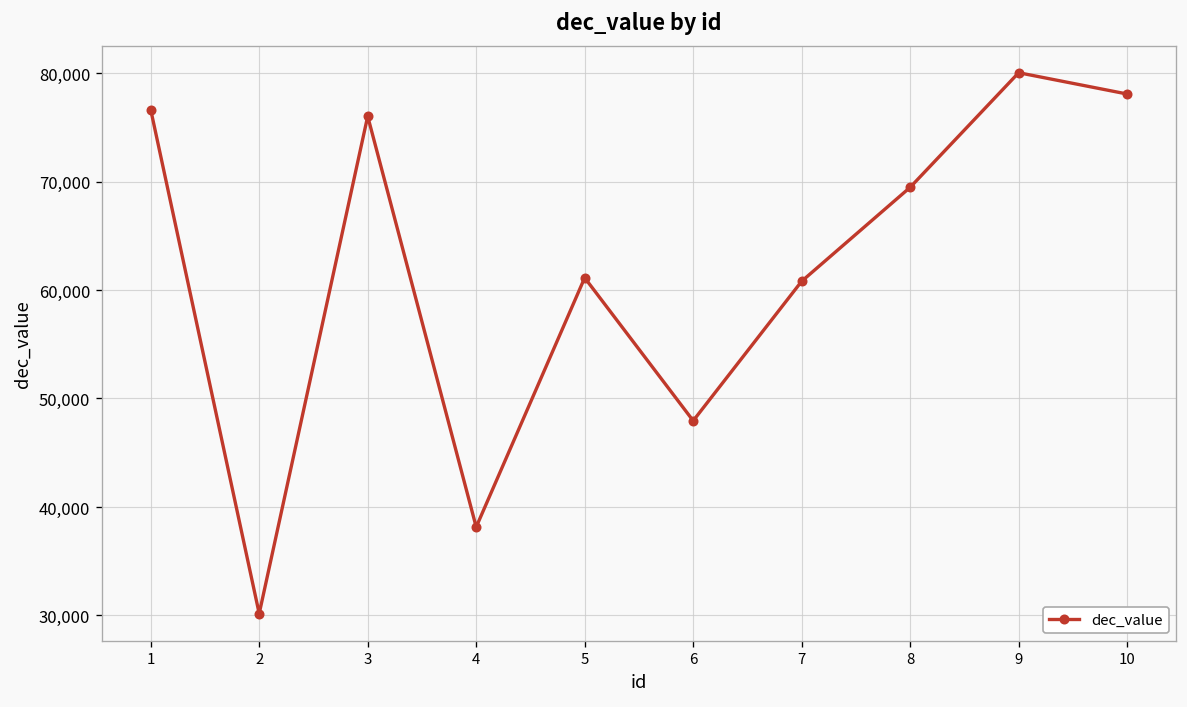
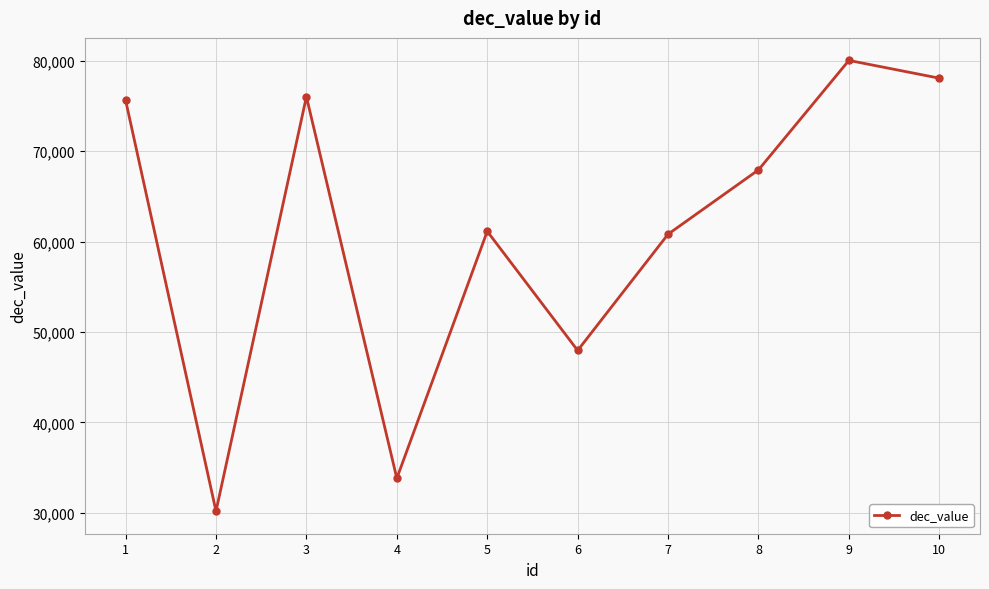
1: 77,000 -> 76,000
4: 38,000 -> 34,000
8: 69,000 -> 68,000
